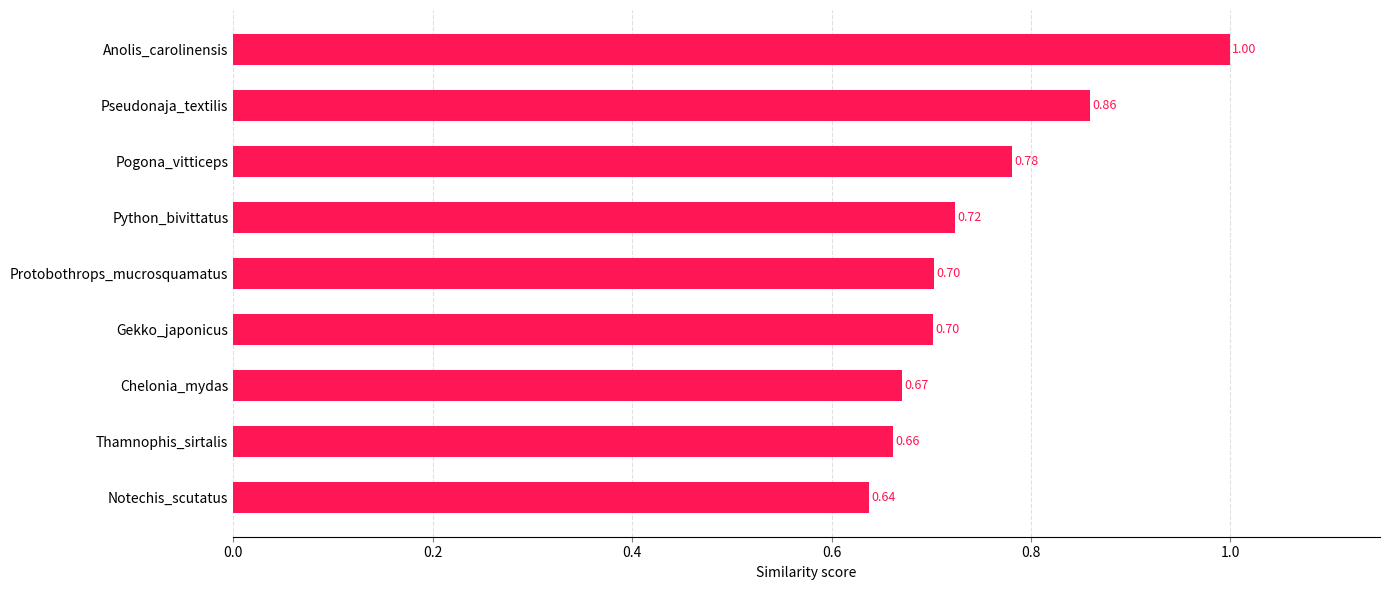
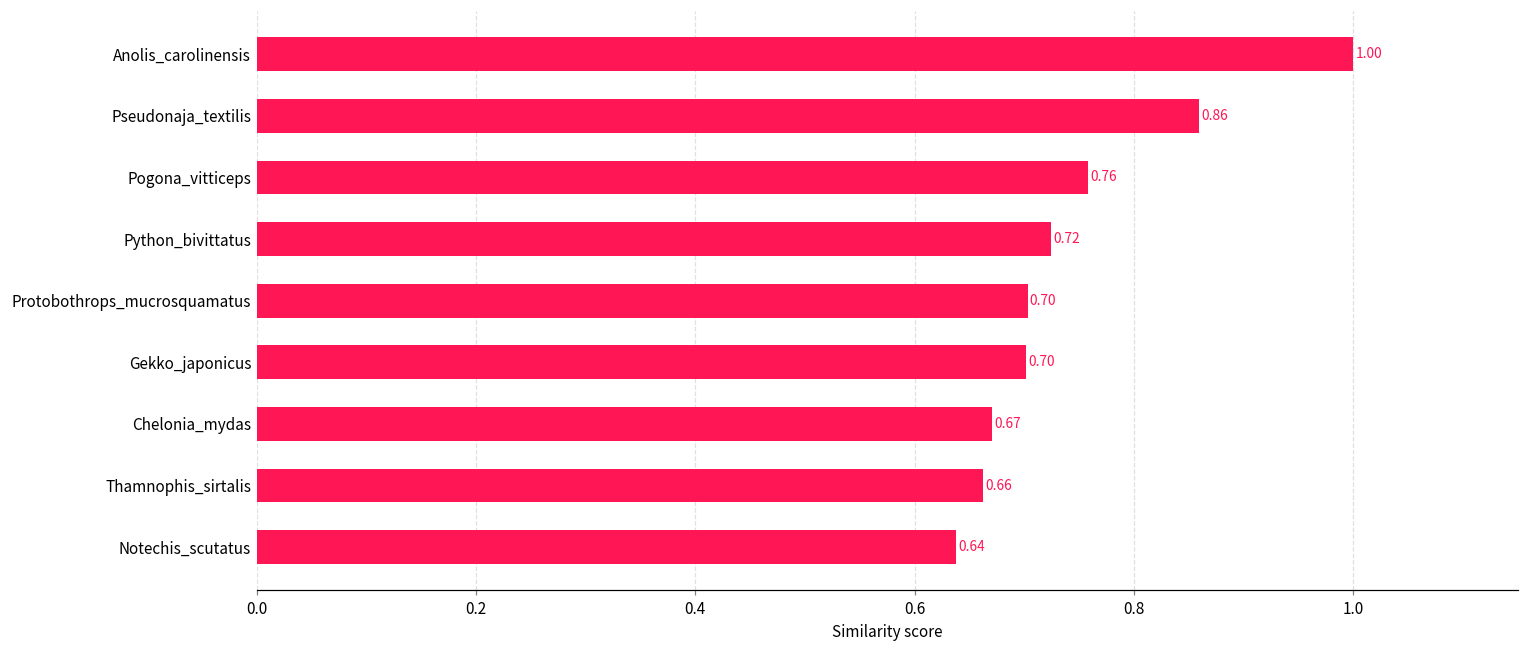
Pogona_vitticeps: 0.78 -> 0.76
